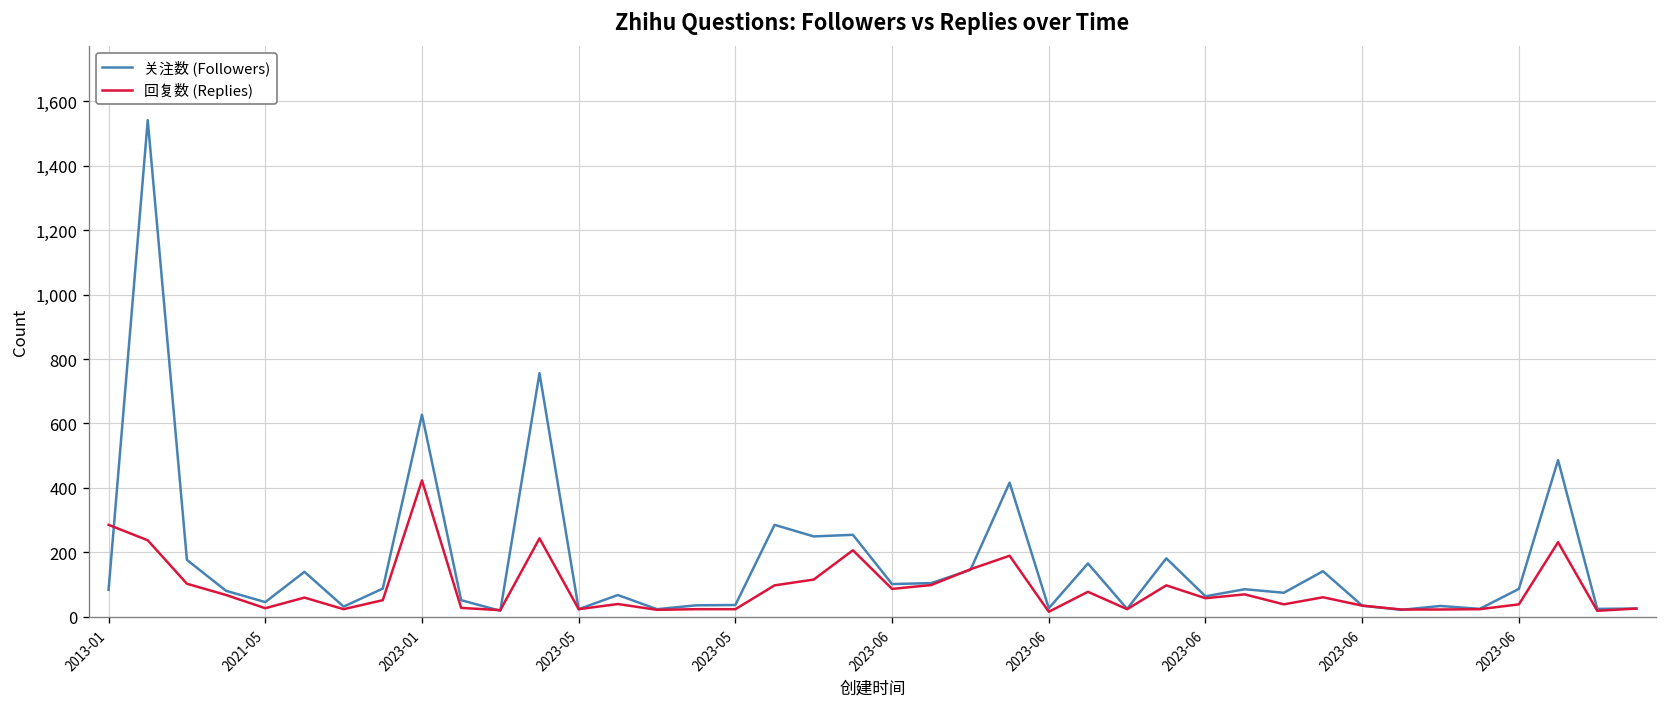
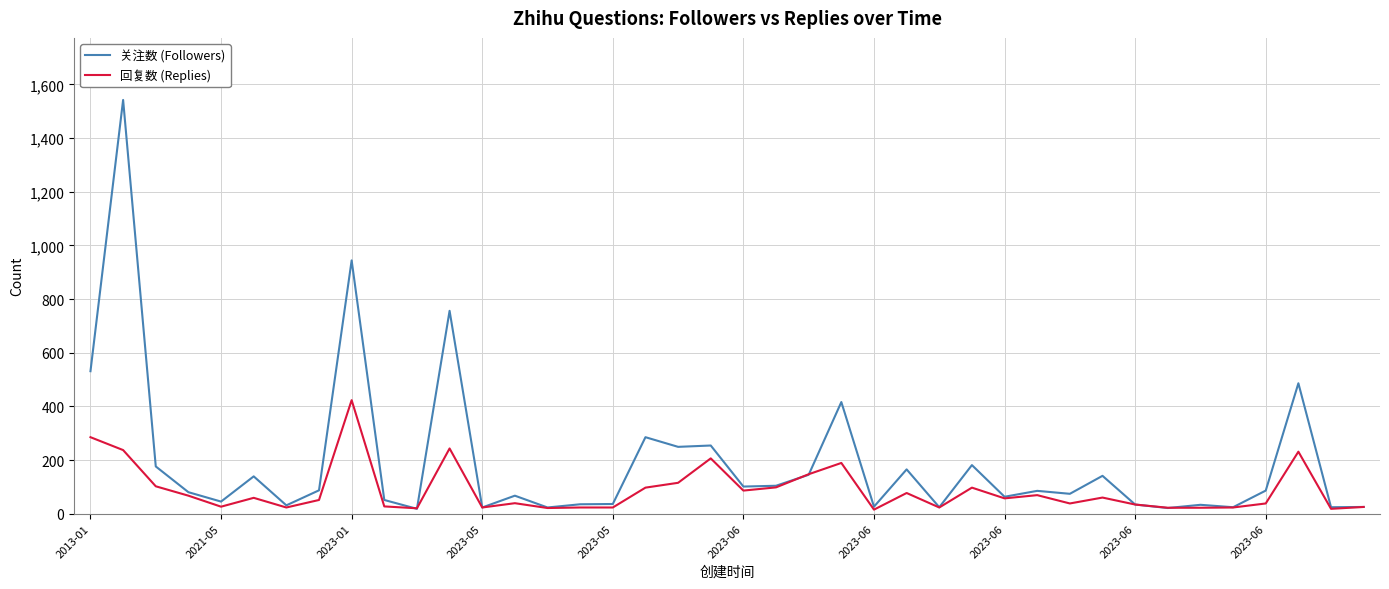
关注数 (Followers), 2013-01: 80 -> 530
关注数 (Followers), 2023-01: 630 -> 940
